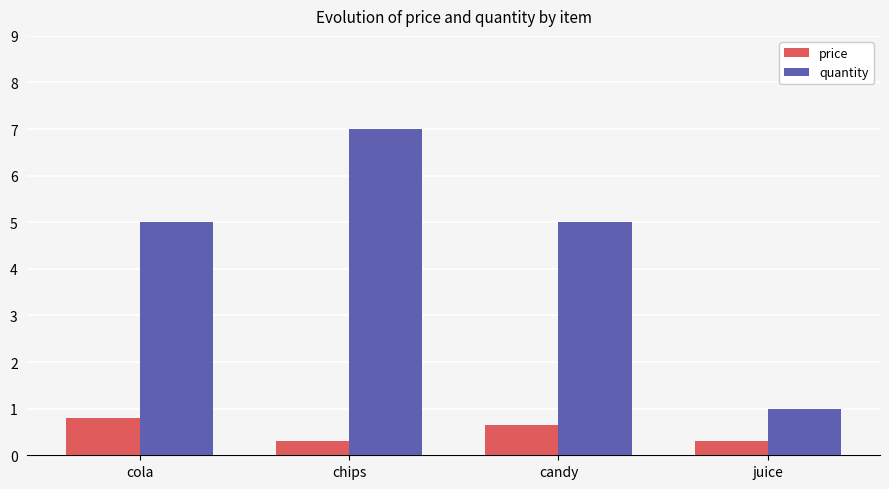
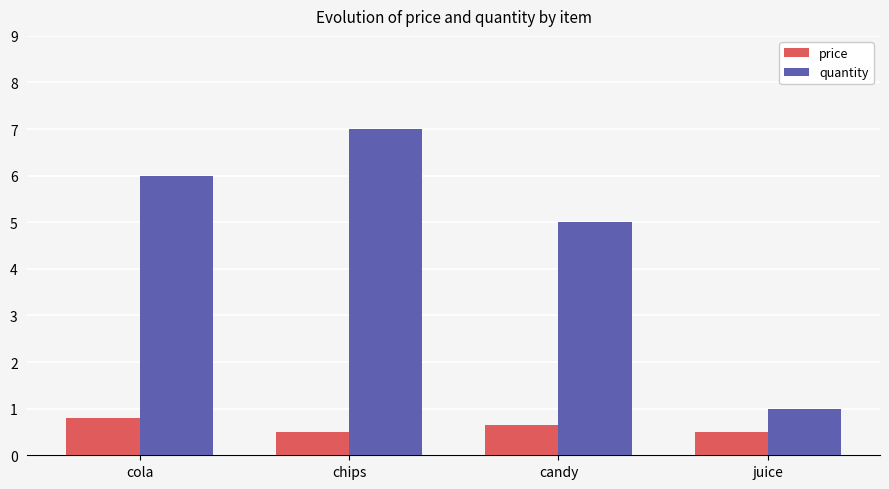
quantity, cola: 5 -> 6
price, chips: 0.3 -> 0.5
price, juice: 0.3 -> 0.5
